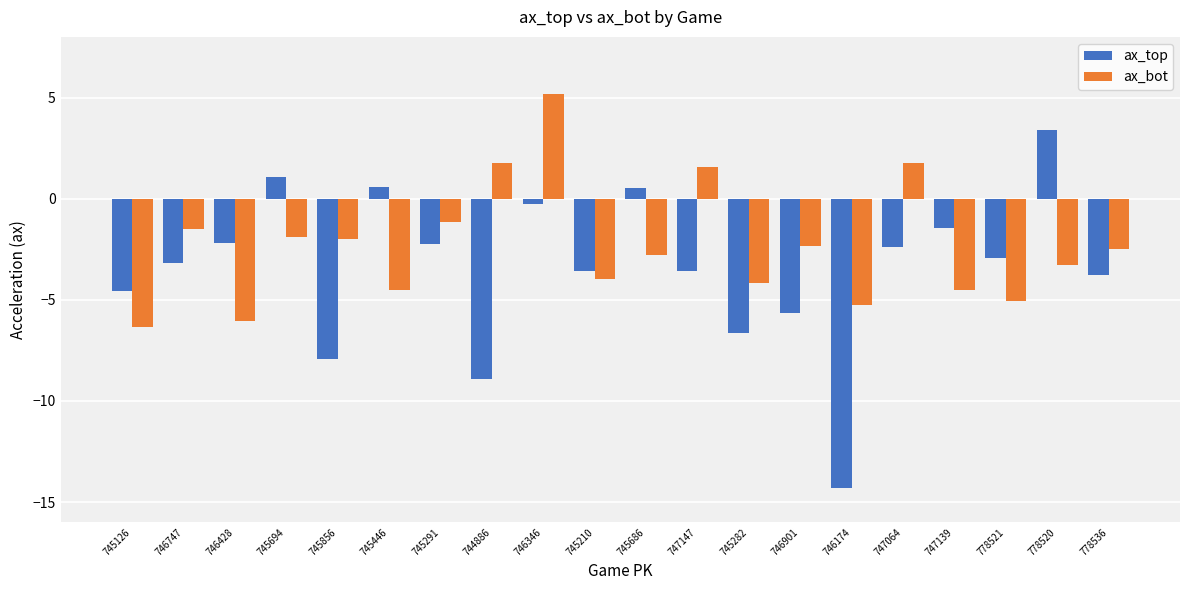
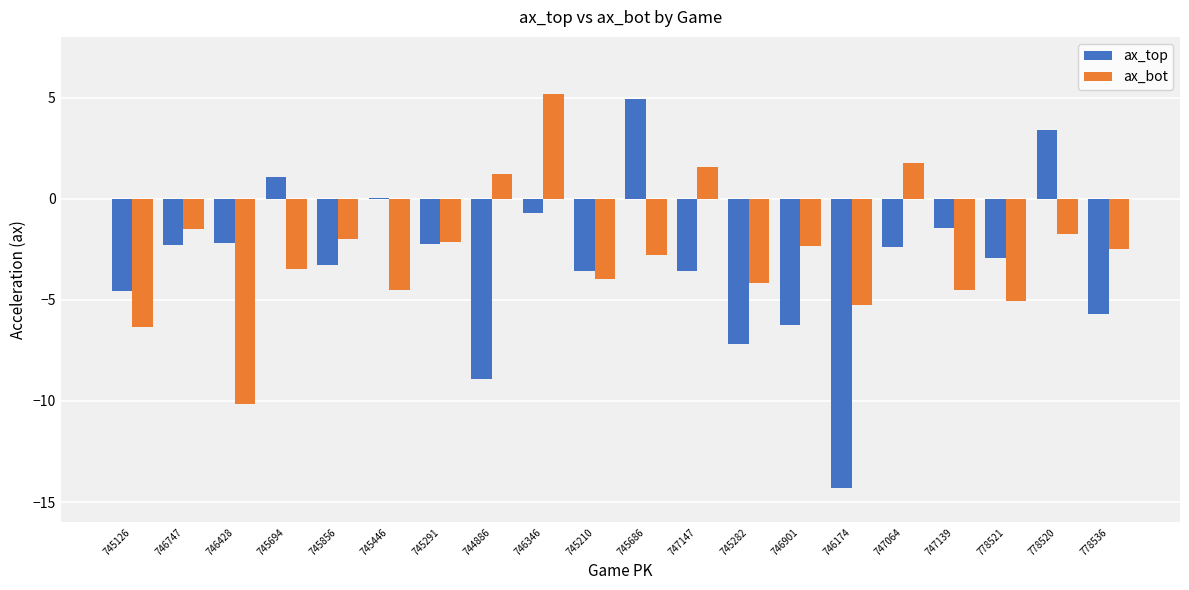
ax_top, 746747: -3.2 -> -2.3
ax_bot, 746428: -6.0 -> -10.2
ax_bot, 745694: -1.9 -> -3.5
ax_top, 745856: -7.9 -> -3.3
ax_top, 745446: 0.6 -> 0.1
ax_bot, 745291: -1.2 -> -2.1
ax_bot, 744886: 1.7 -> 1.2
ax_top, 746346: -0.2 -> -0.7
ax_top, 745686: 0.5 -> 4.9
ax_top, 745282: -6.6 -> -7.2
ax_top, 746901: -5.7 -> -6.2
ax_bot, 778520: -3.3 -> -1.8
ax_top, 778536: -3.8 -> -5.7
